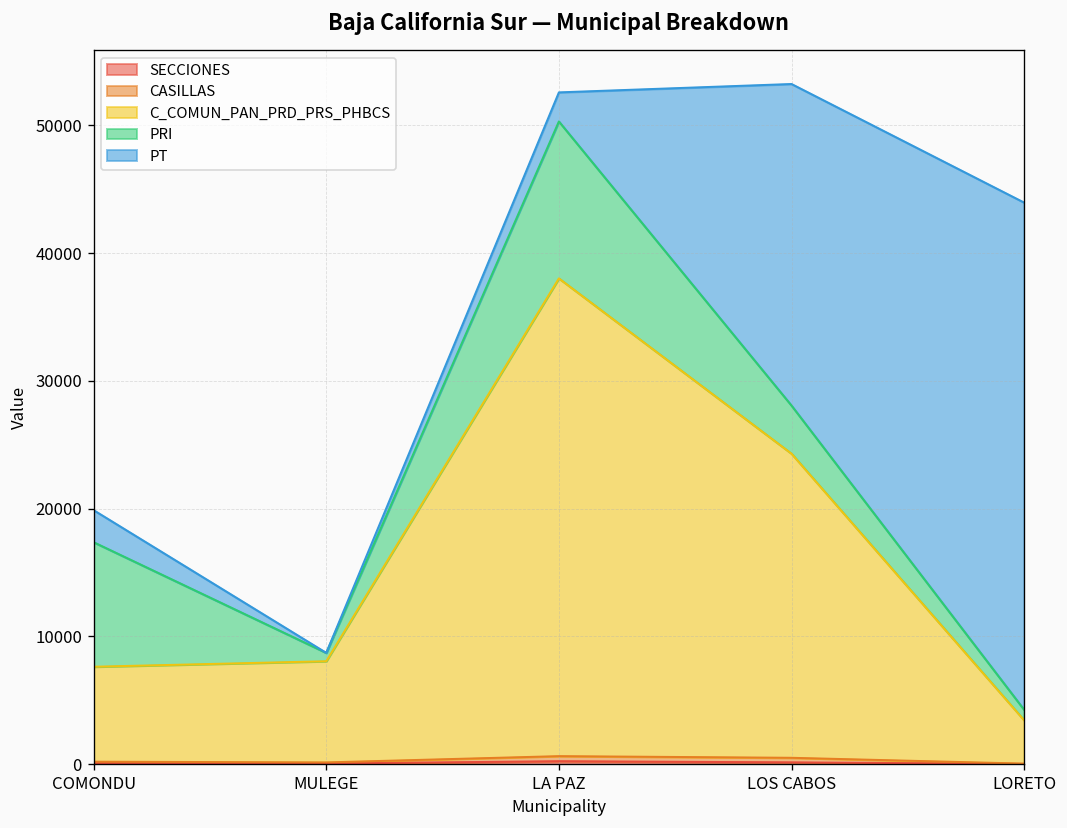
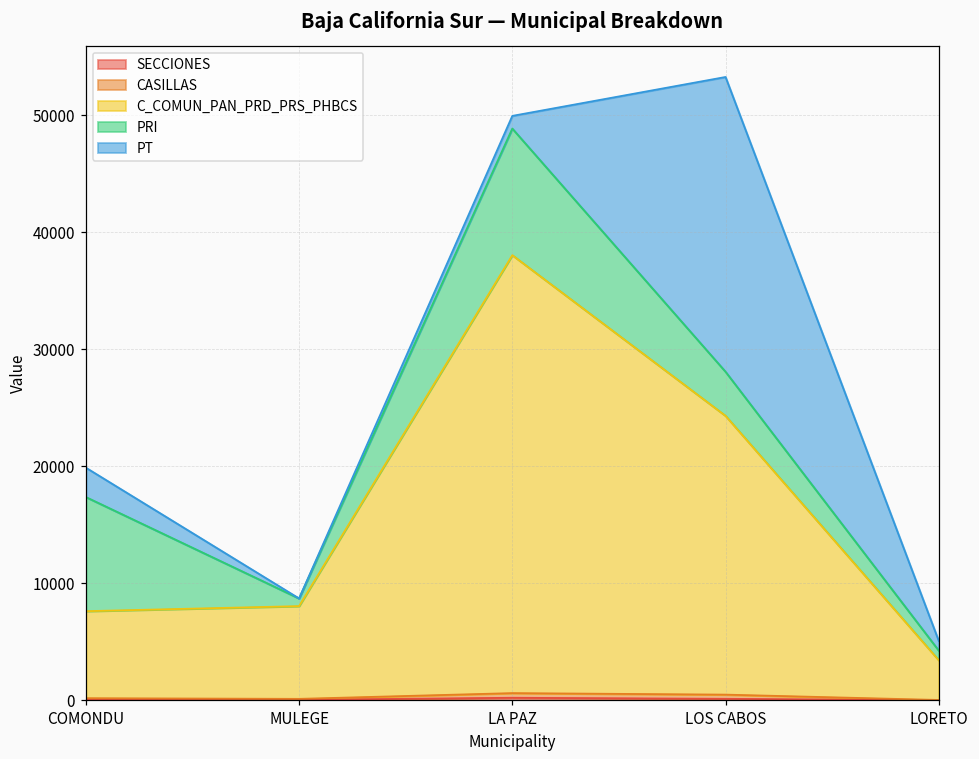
PRI, LA PAZ: 12300 -> 10800
PT, LA PAZ: 2300 -> 1100
PT, LORETO: 39700 -> 800
